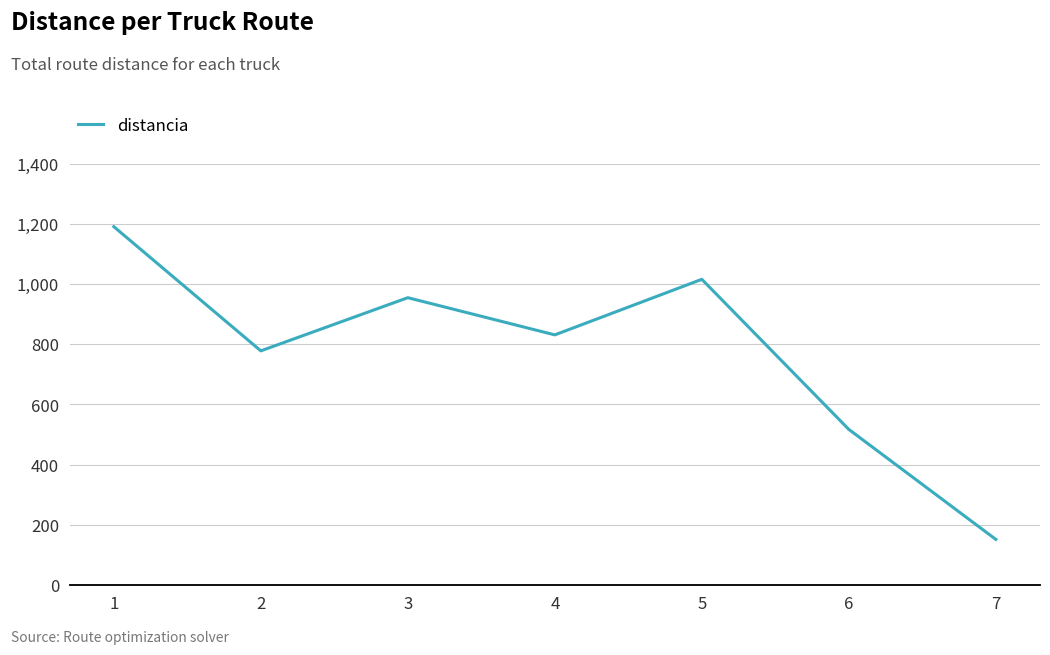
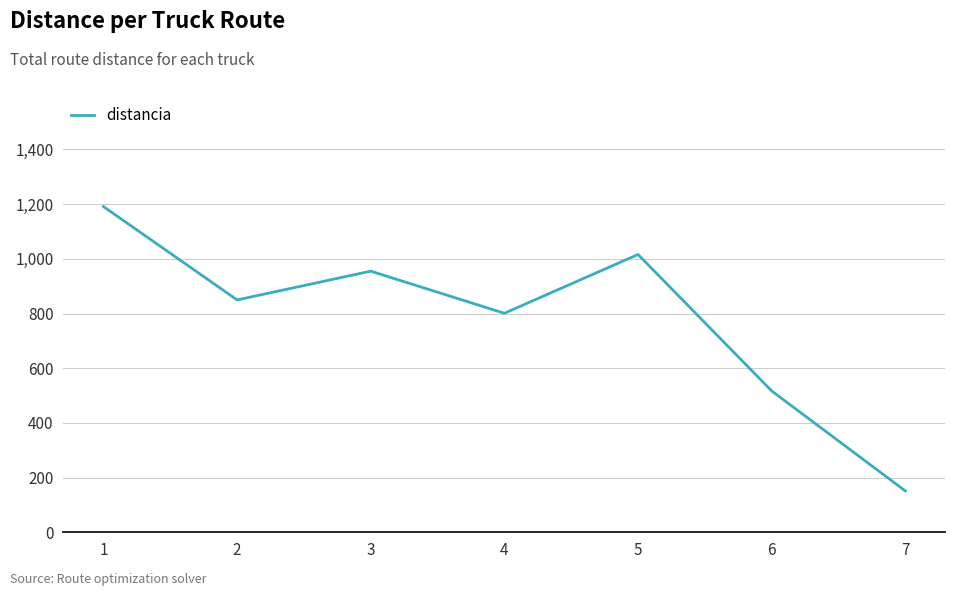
2: 780 -> 850
4: 830 -> 800
